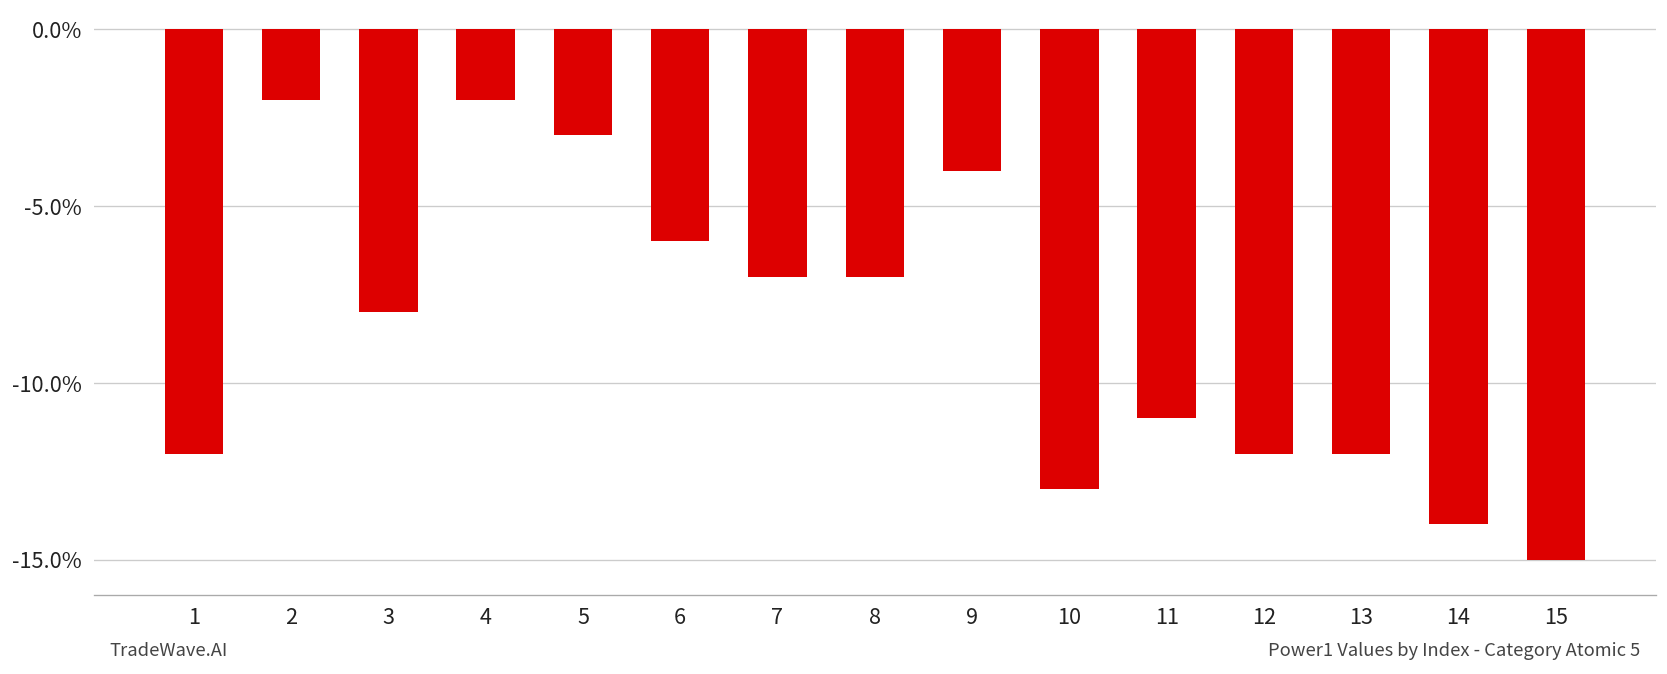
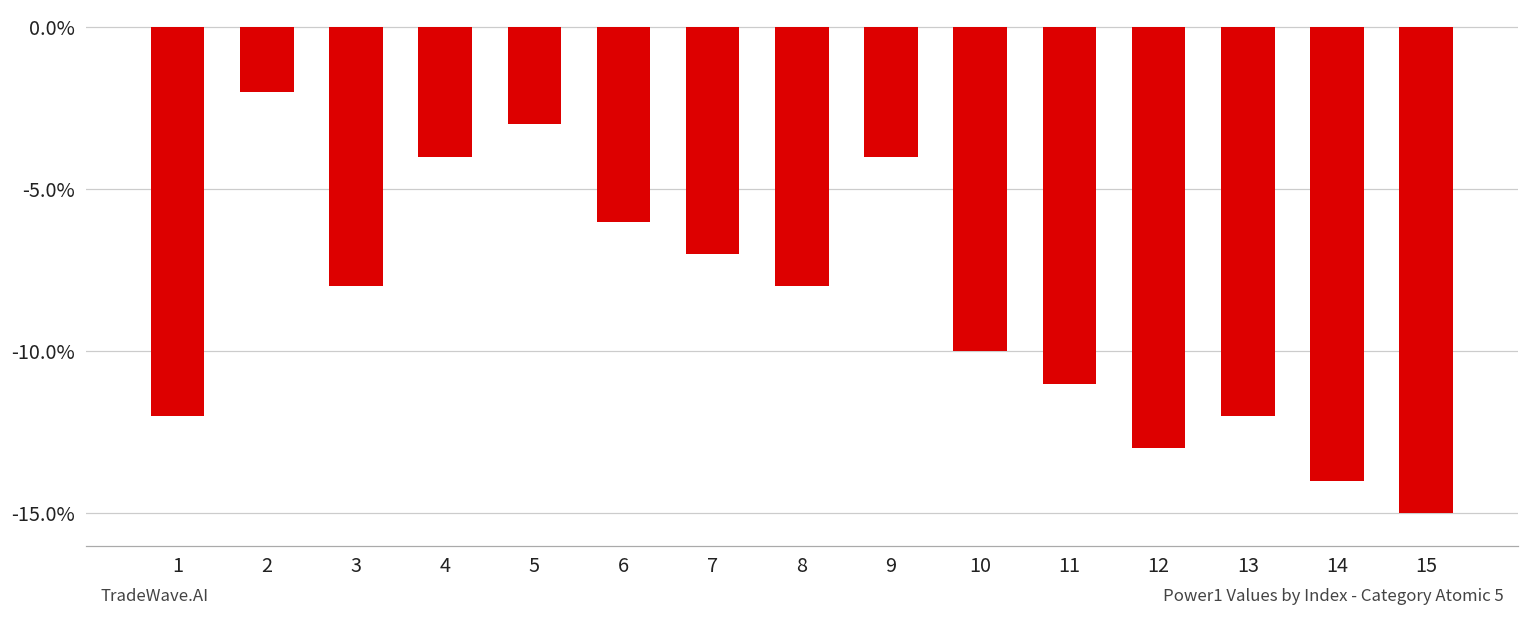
4: -2% -> -4%
8: -7% -> -8%
10: -13% -> -10%
12: -12% -> -13%
